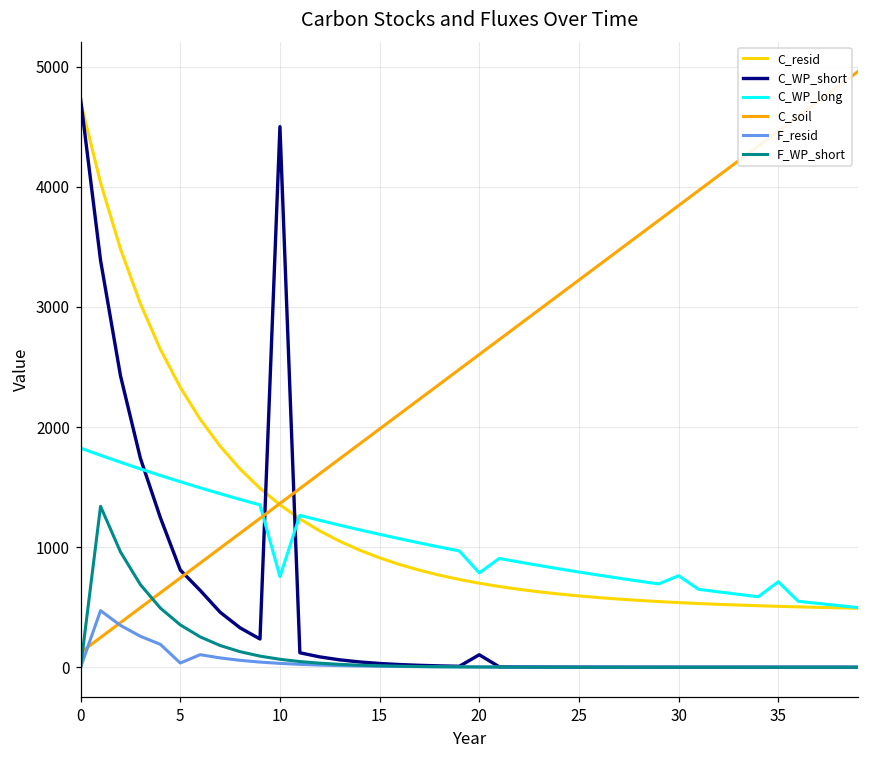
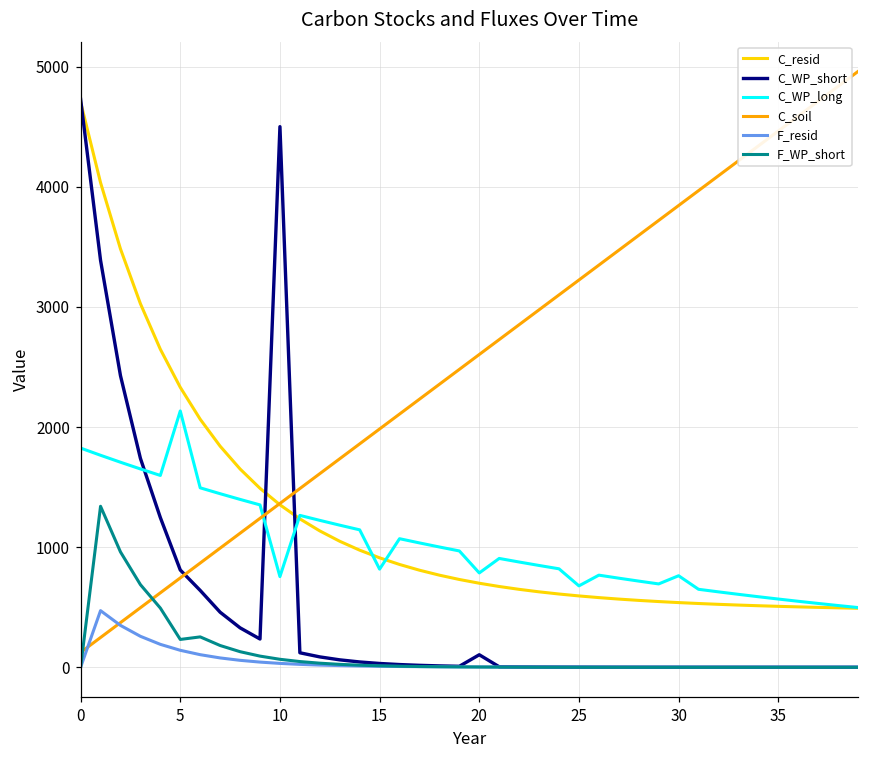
C_WP_long, 5: 1540 -> 2130
F_resid, 5: 40 -> 140
F_WP_short, 5: 350 -> 230
C_WP_long, 15: 1110 -> 820
C_WP_long, 25: 790 -> 680
C_WP_long, 35: 710 -> 570
